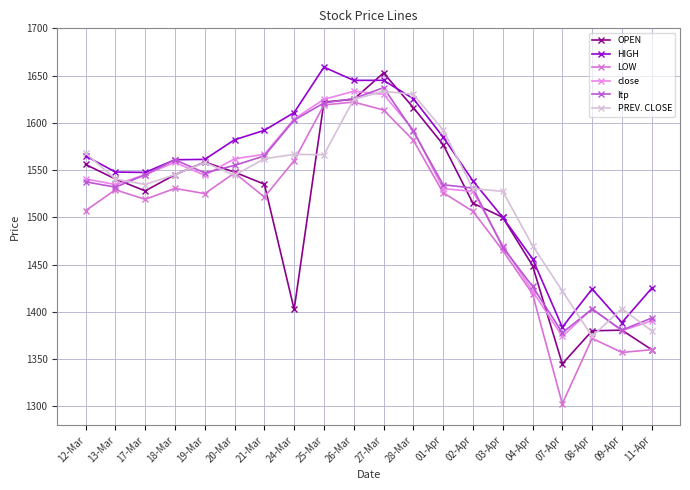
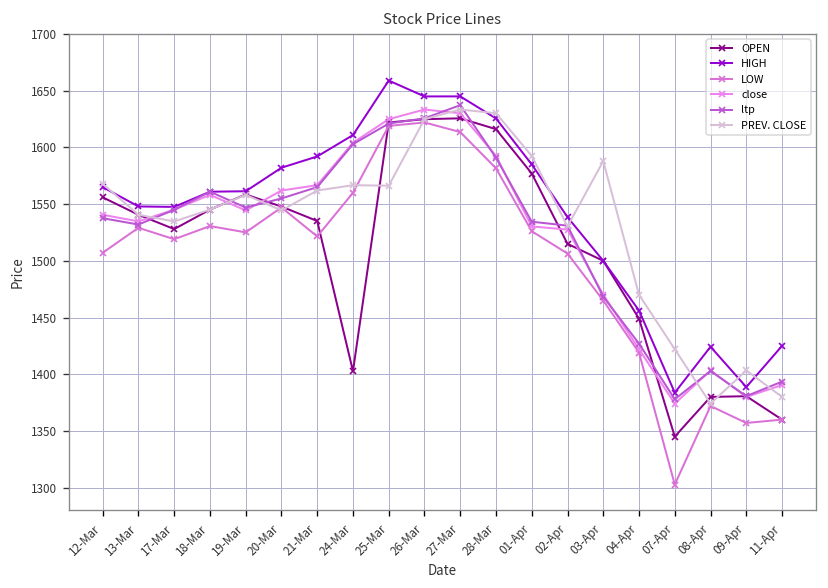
OPEN, 27-Mar: 1650 -> 1630
PREV. CLOSE, 03-Apr: 1530 -> 1590
